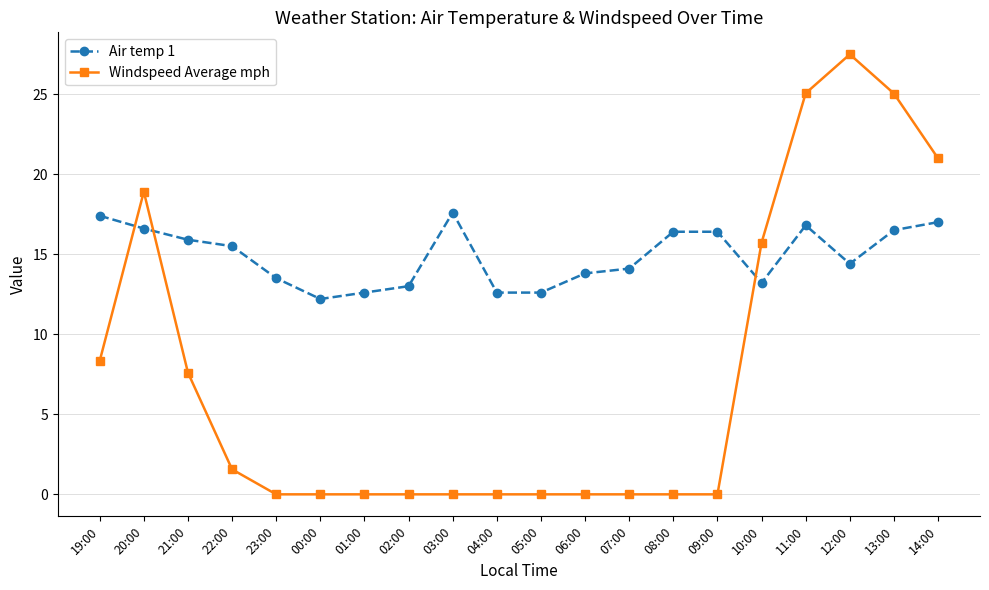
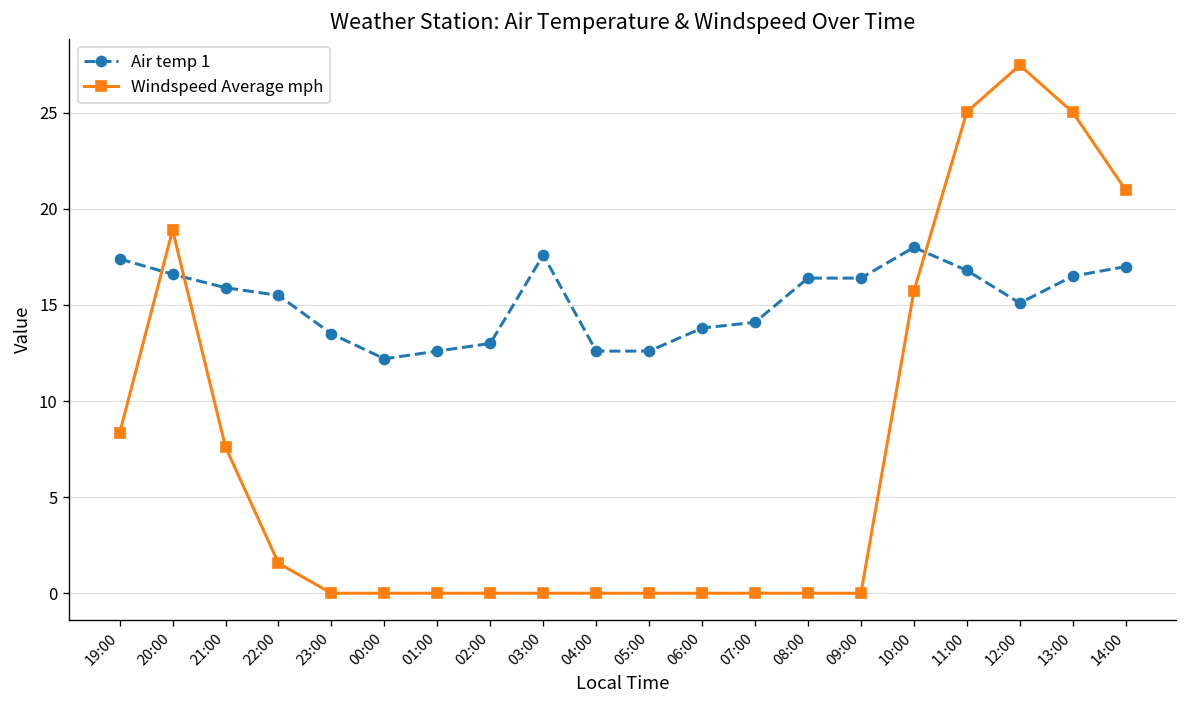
Air temp 1, 10:00: 13.2 -> 18.0
Air temp 1, 12:00: 14.4 -> 15.1
